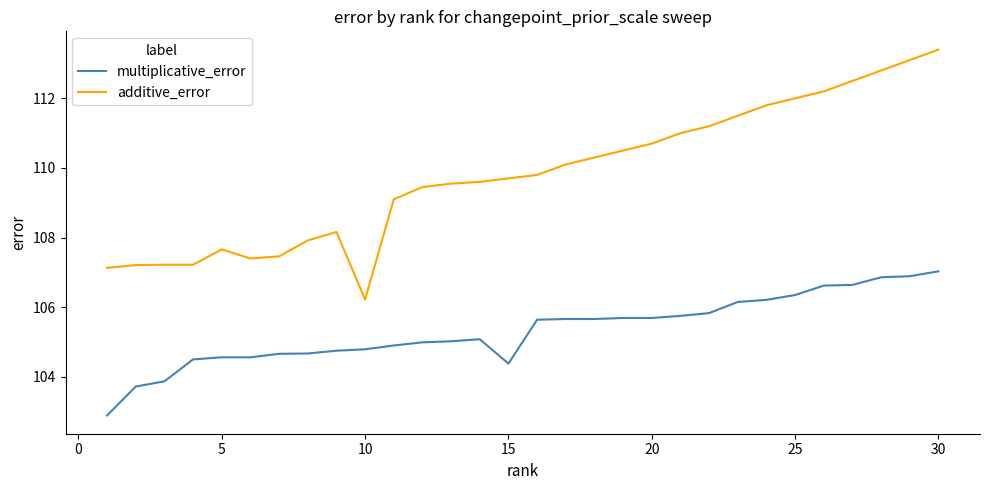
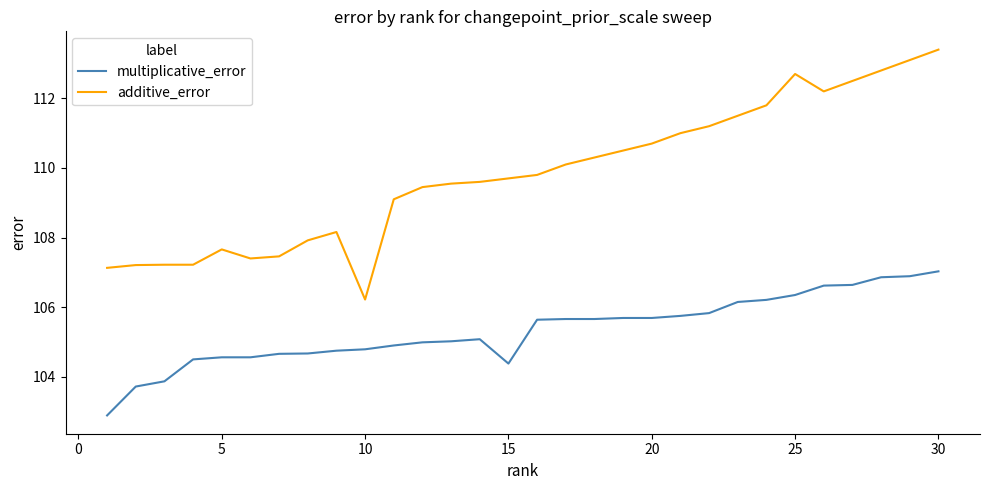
additive_error, 25: 112.0 -> 112.7
